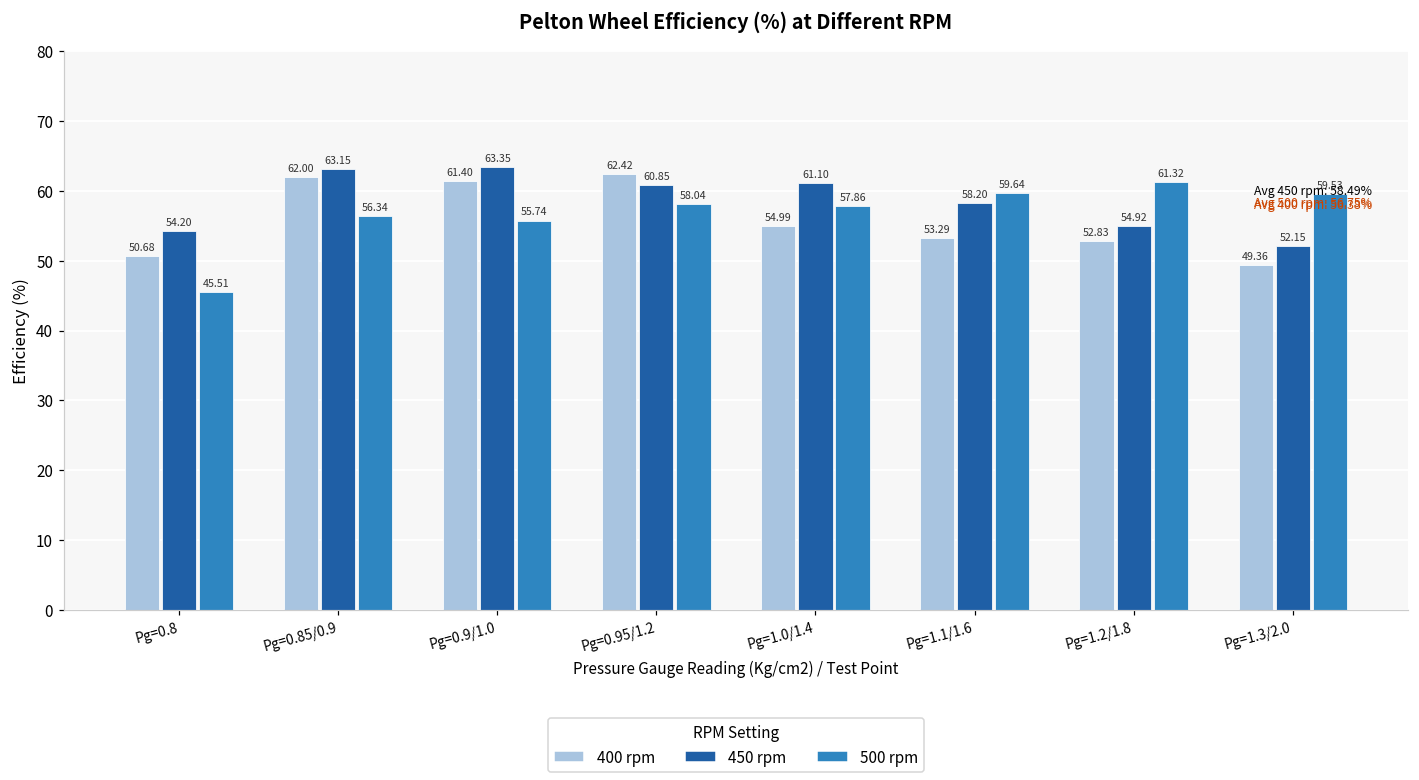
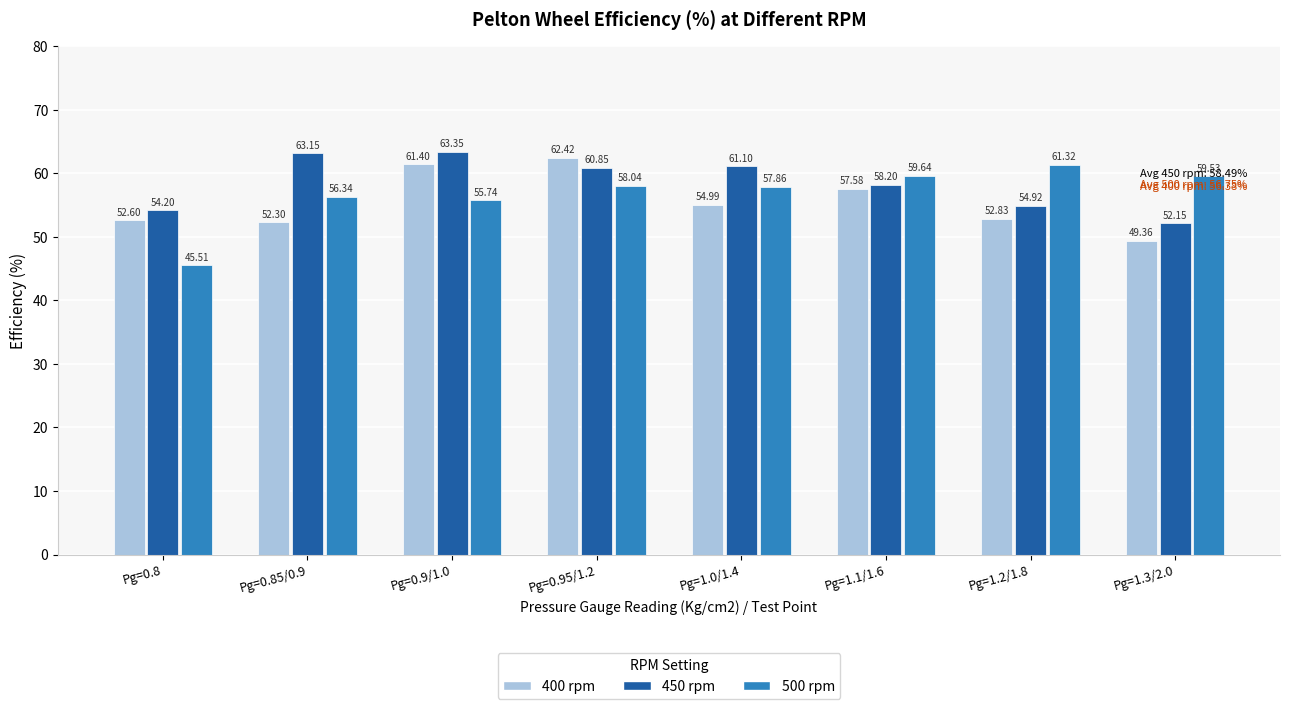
400 rpm, Pg=0.8: 50.68 -> 52.60
400 rpm, Pg=0.85/0.9: 62.00 -> 52.30
400 rpm, Pg=1.1/1.6: 53.29 -> 57.58
